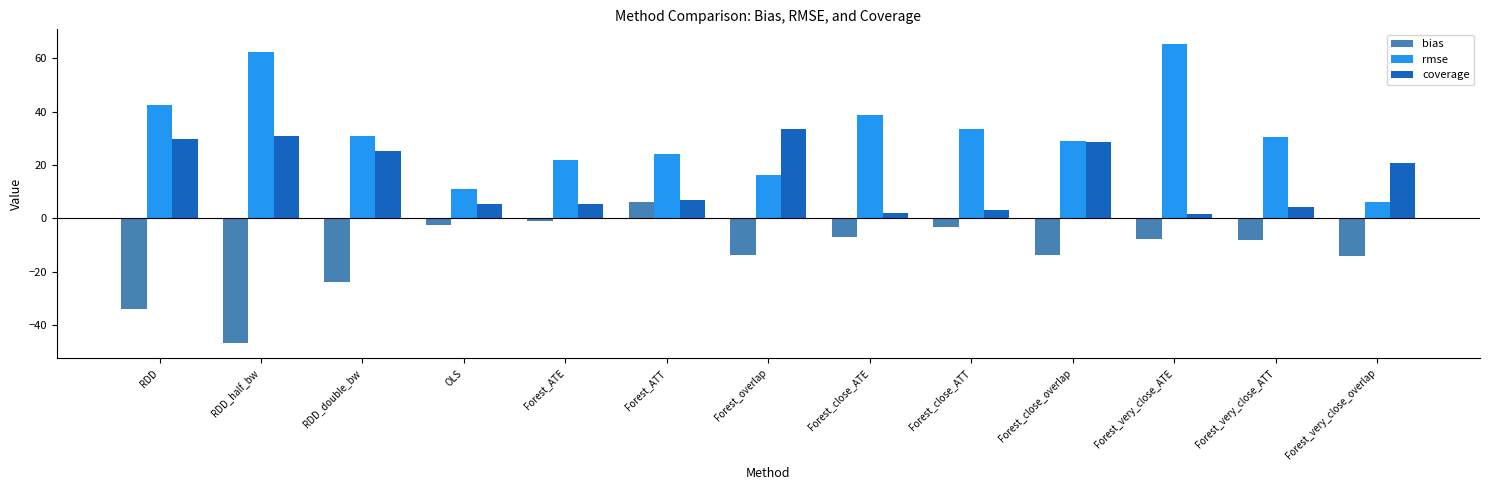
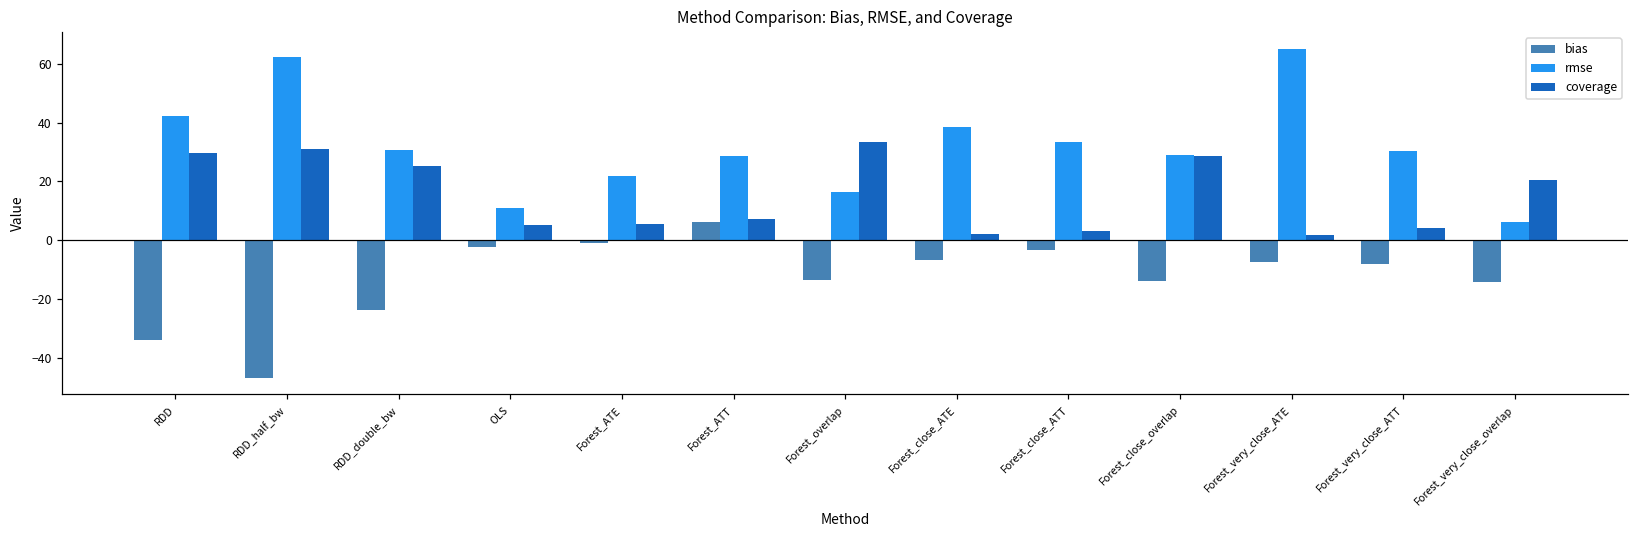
rmse, Forest_ATT: 24 -> 29
